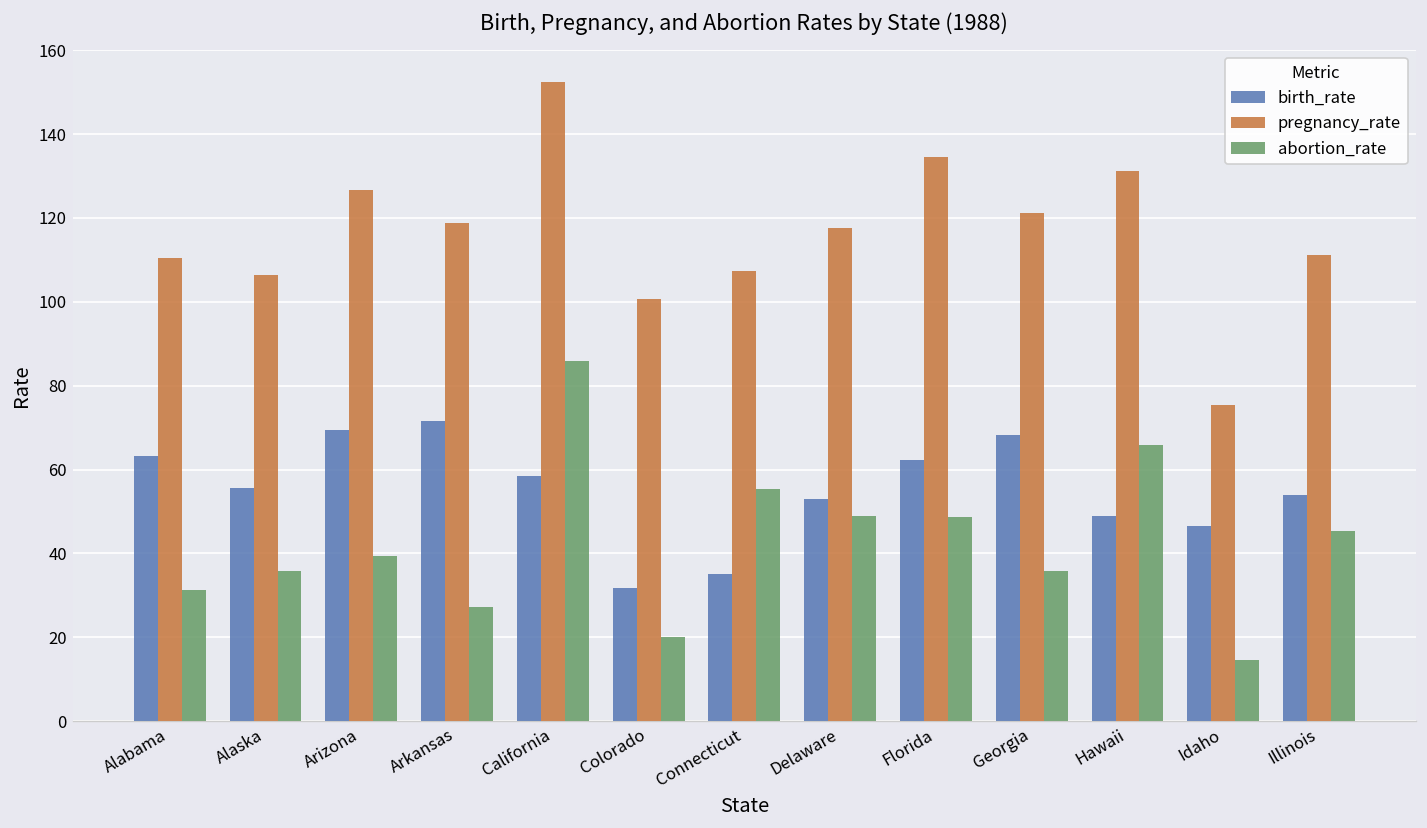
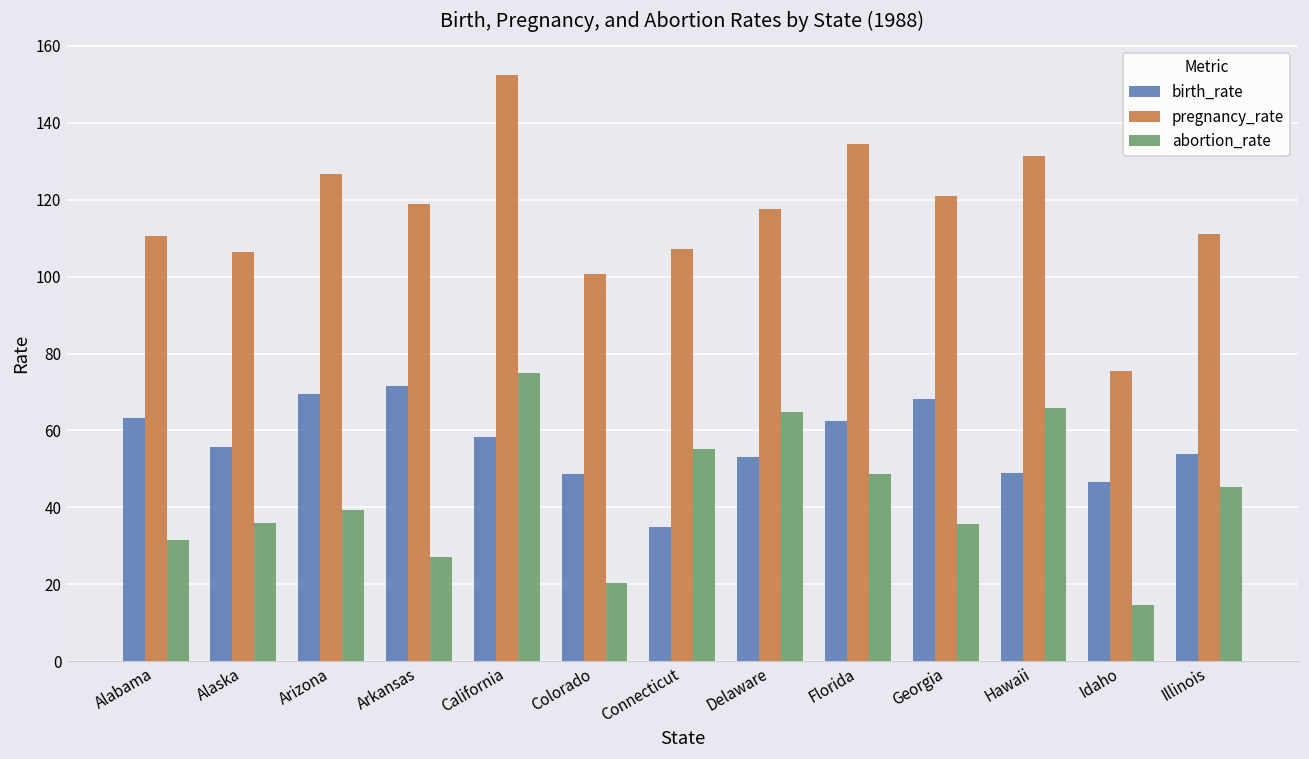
abortion_rate, California: 86 -> 75
birth_rate, Colorado: 32 -> 49
abortion_rate, Delaware: 49 -> 65
